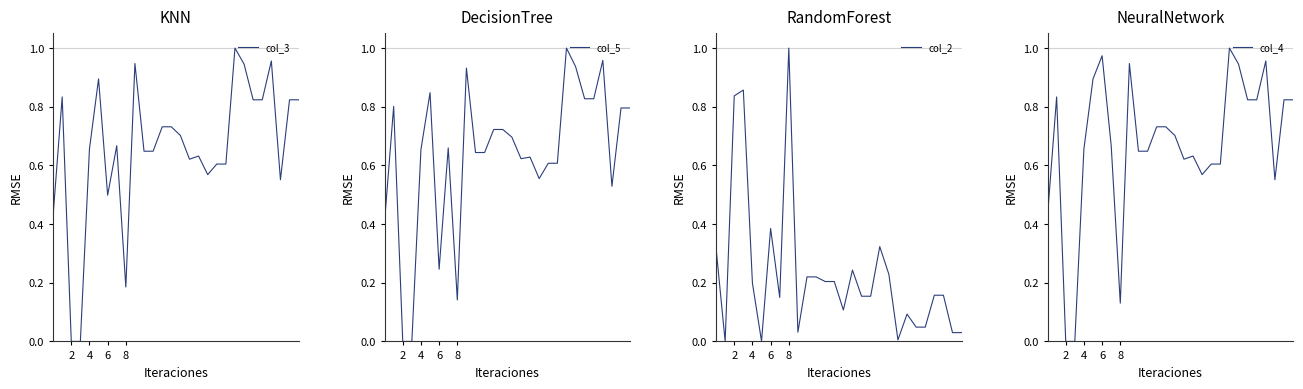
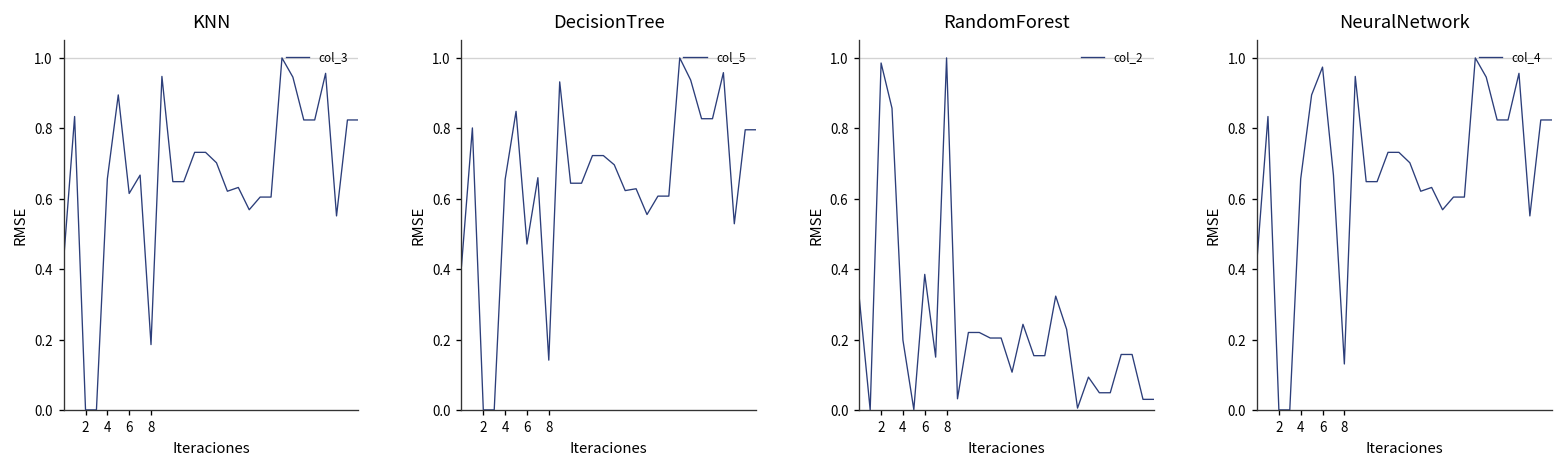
KNN, 6: 0.50 -> 0.61
DecisionTree, 6: 0.25 -> 0.47
RandomForest, 2: 0.84 -> 0.99
